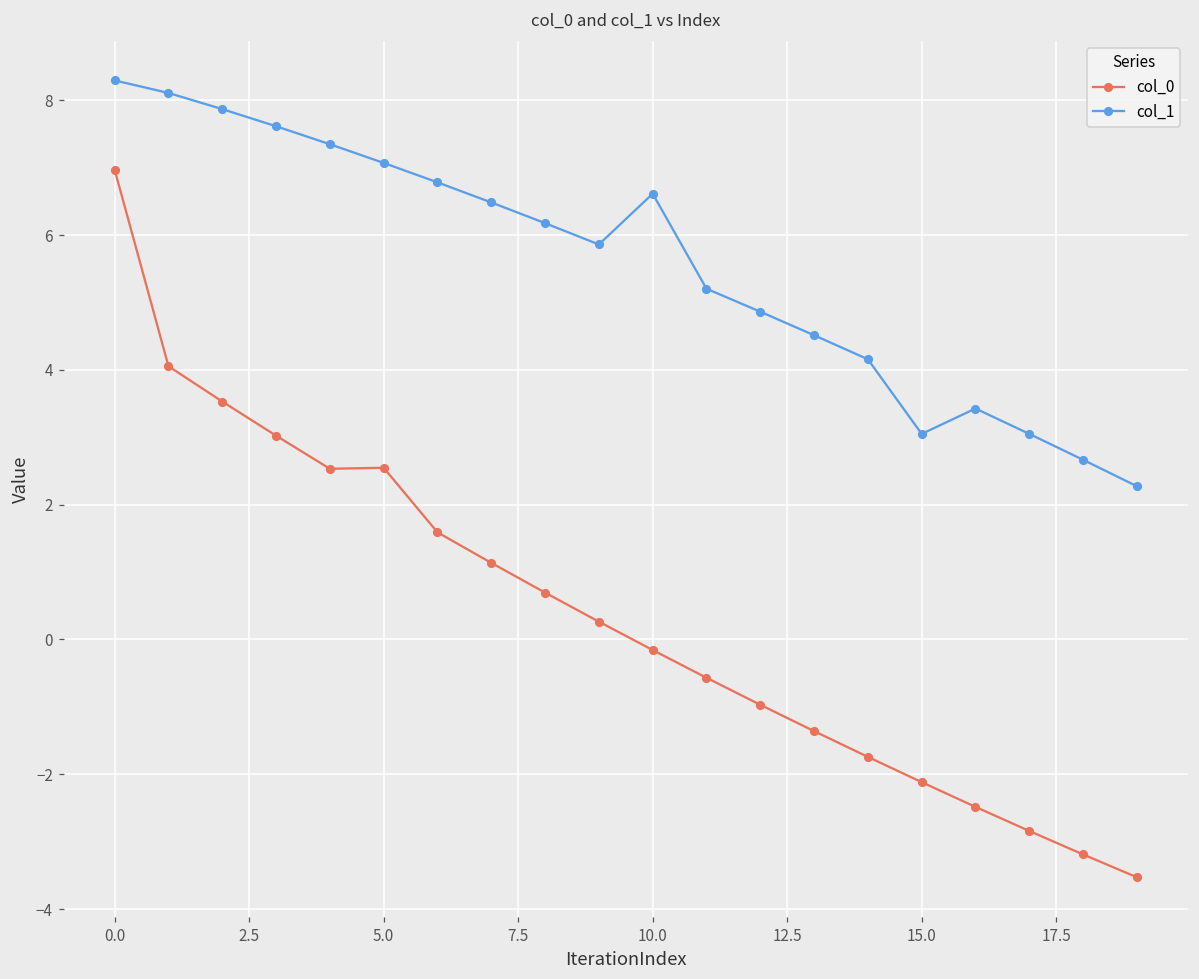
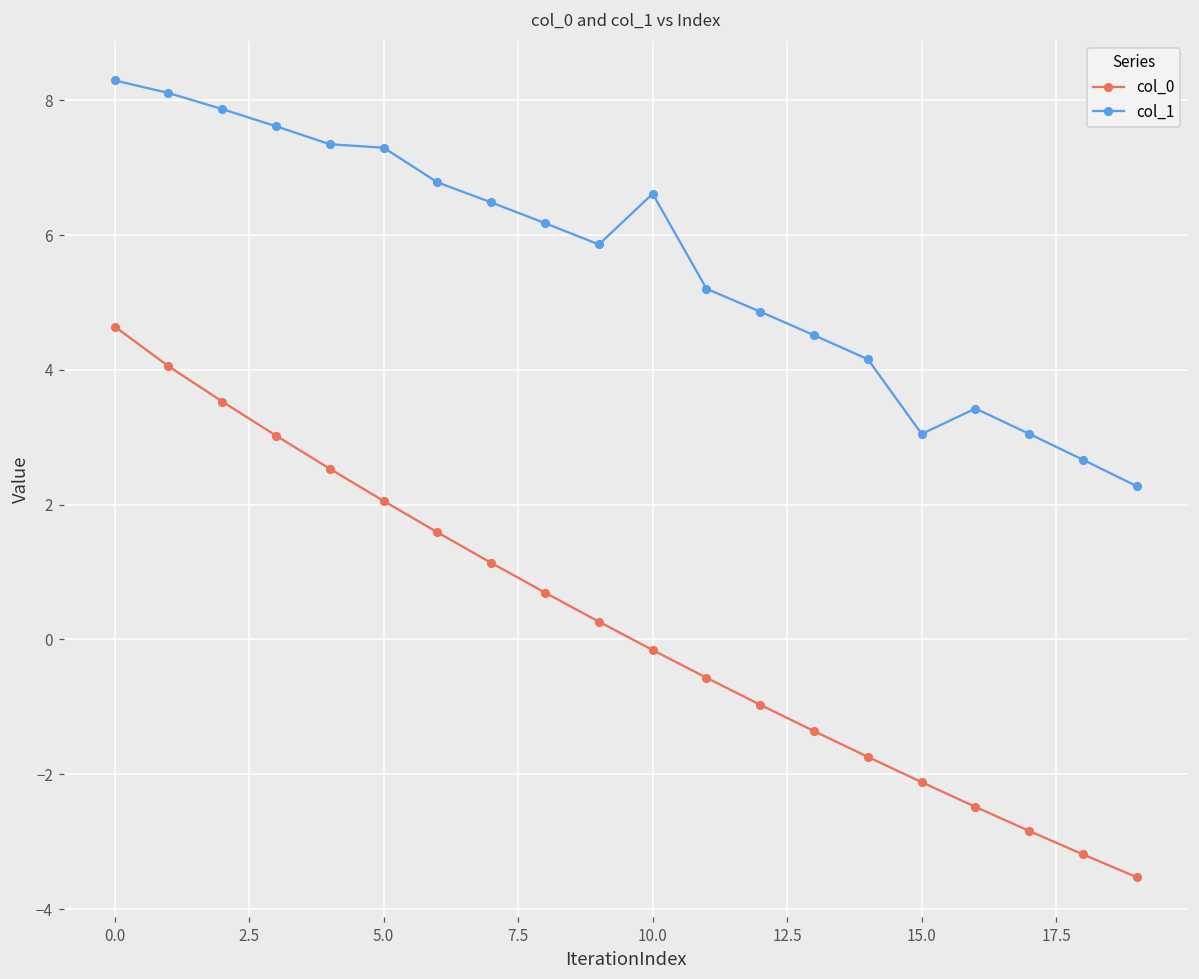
col_0, 0.0: 7.0 -> 4.6
col_0, 5.0: 2.5 -> 2.1
col_1, 5.0: 7.1 -> 7.3
